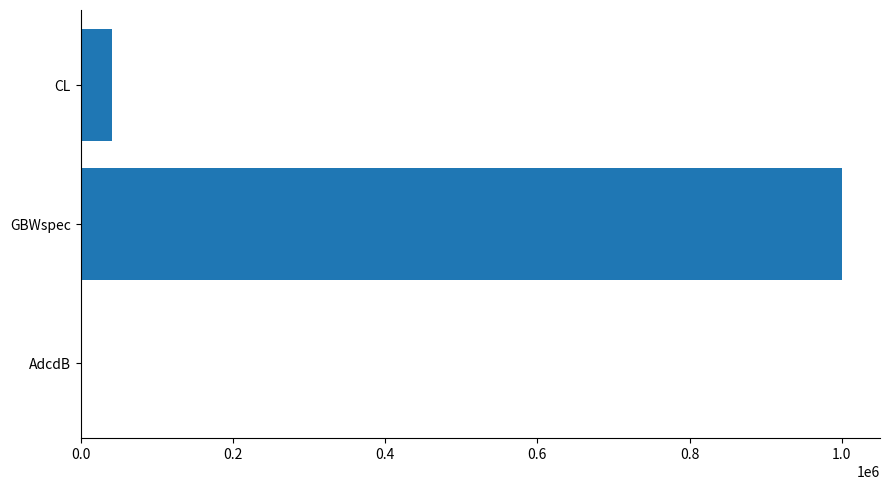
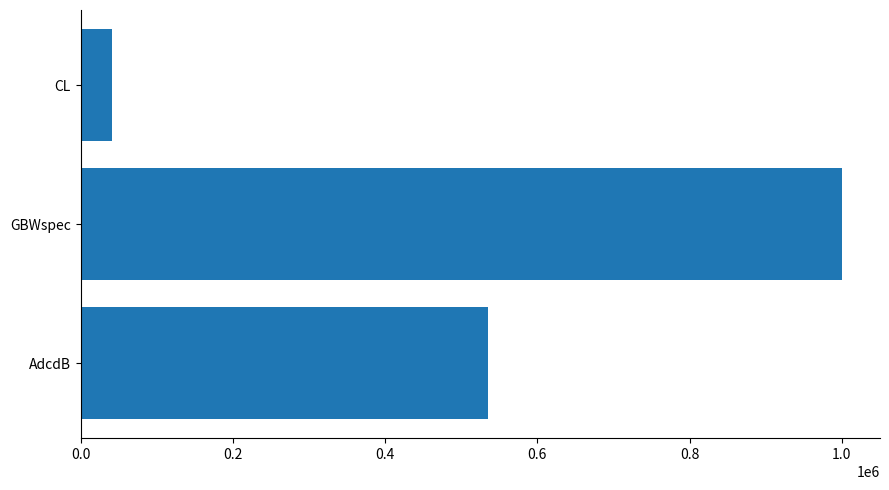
AdcdB: 0 -> 540000
